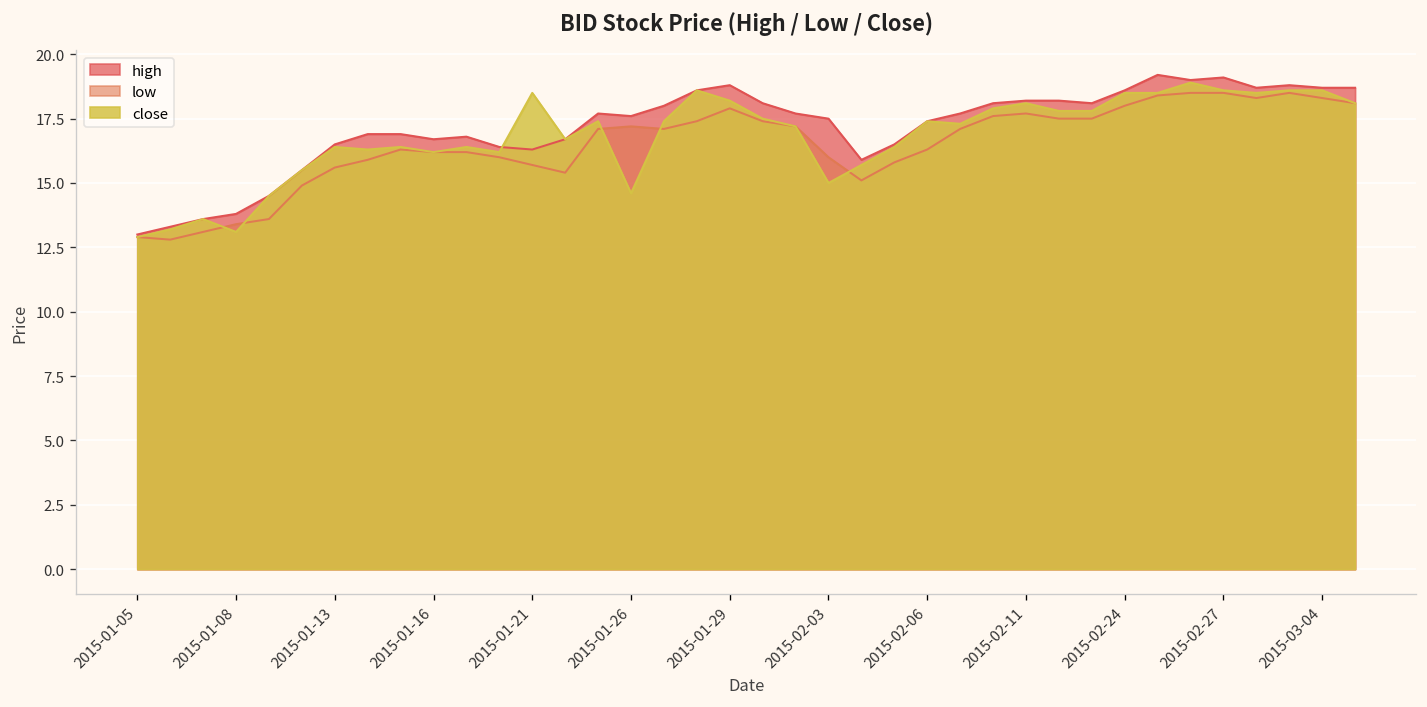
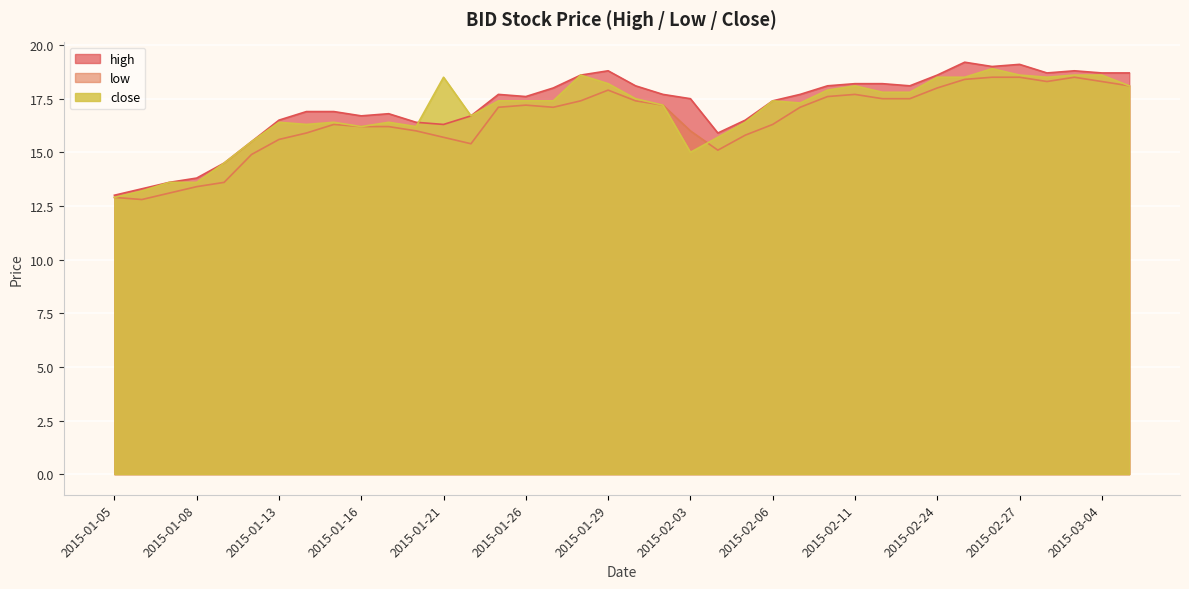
close, 2015-01-08: 13.1 -> 13.6
close, 2015-01-26: 14.6 -> 17.4
